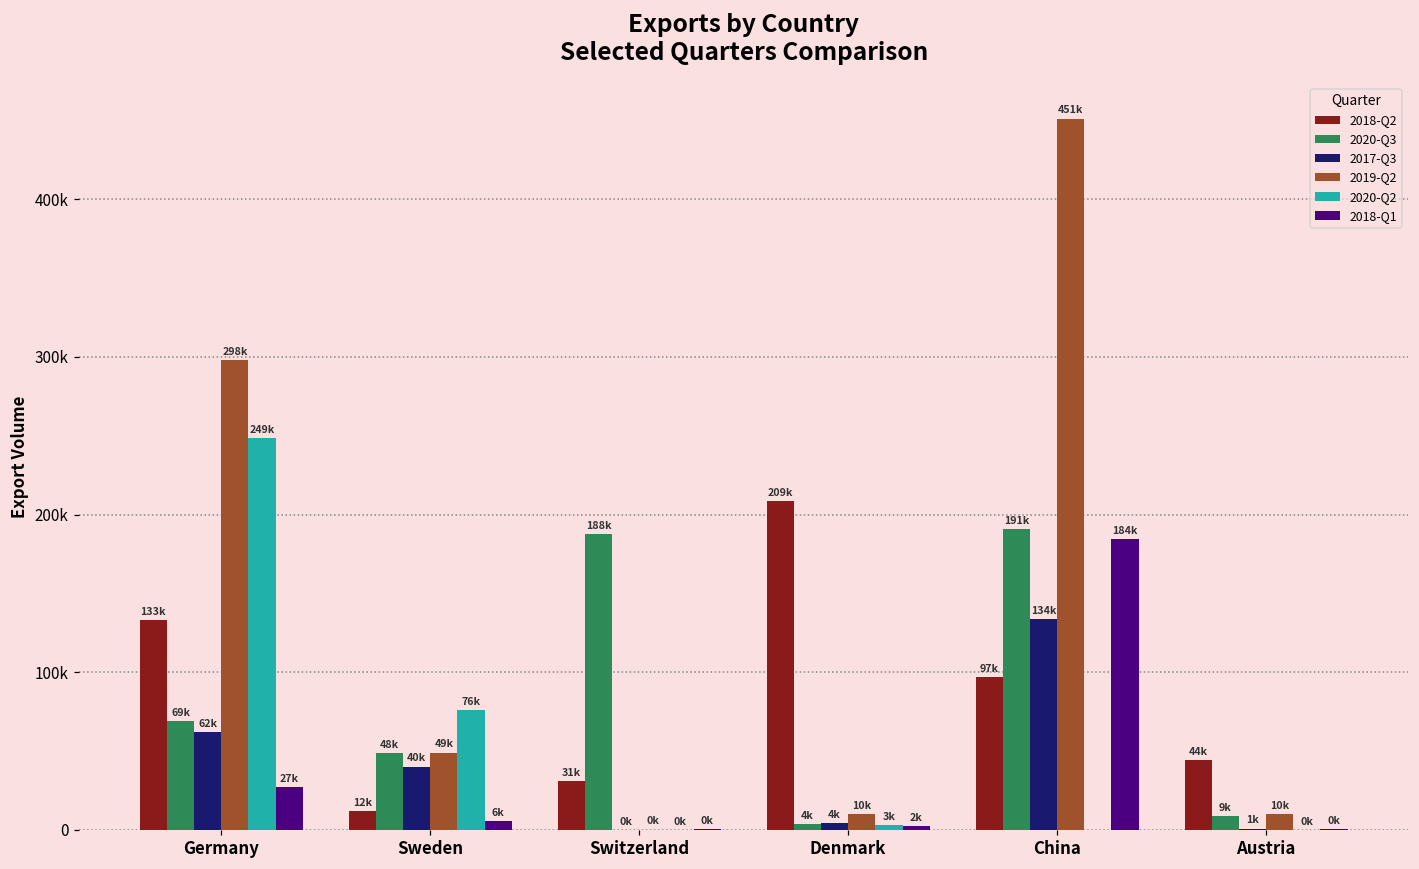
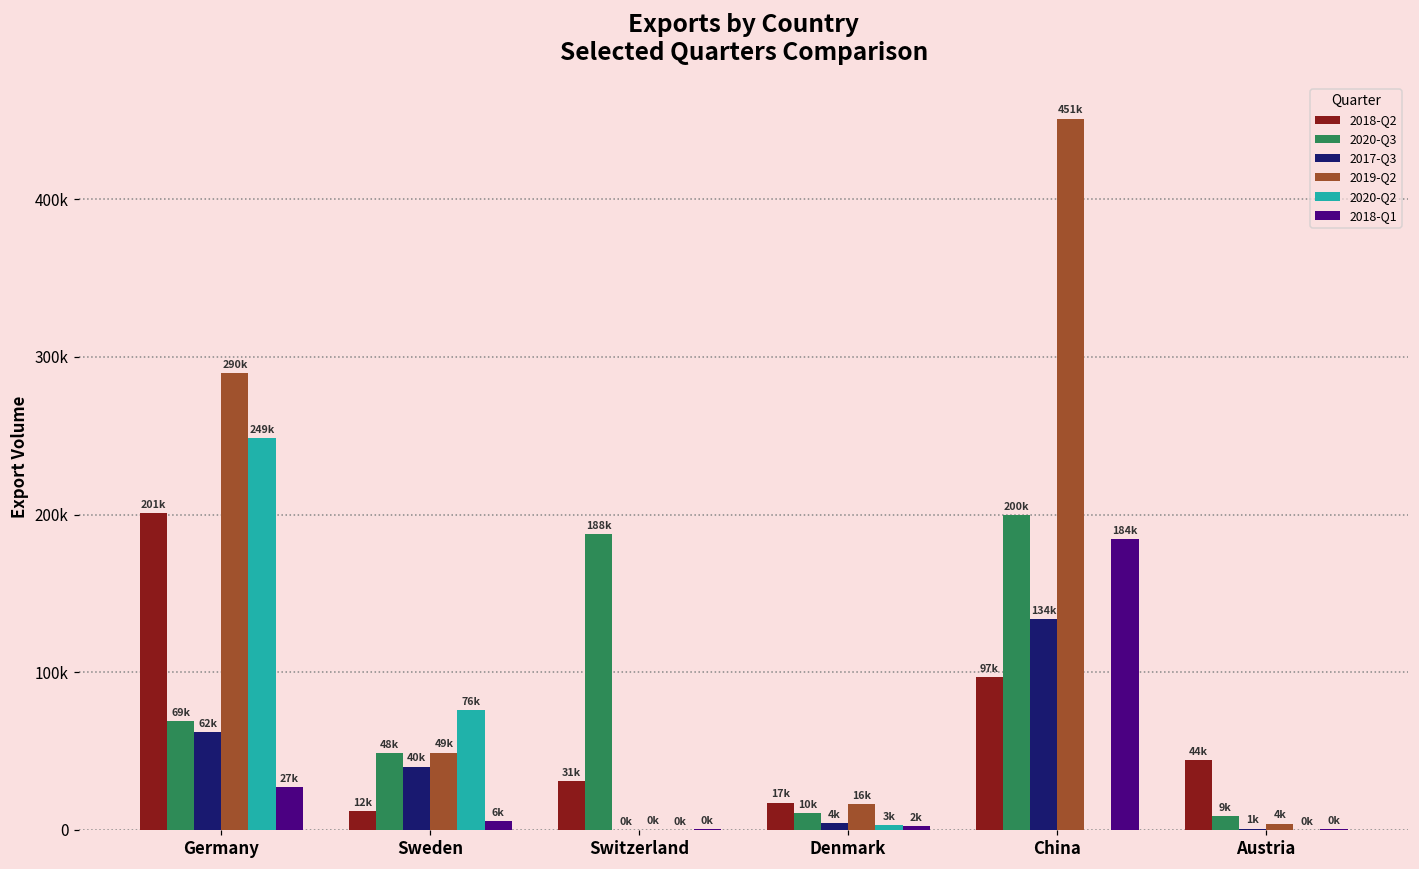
2018-Q2, Germany: 133k -> 201k
2019-Q2, Germany: 298k -> 290k
2018-Q2, Denmark: 209k -> 17k
2020-Q3, Denmark: 4k -> 10k
2019-Q2, Denmark: 10k -> 16k
2020-Q3, China: 191k -> 200k
2019-Q2, Austria: 10k -> 4k
